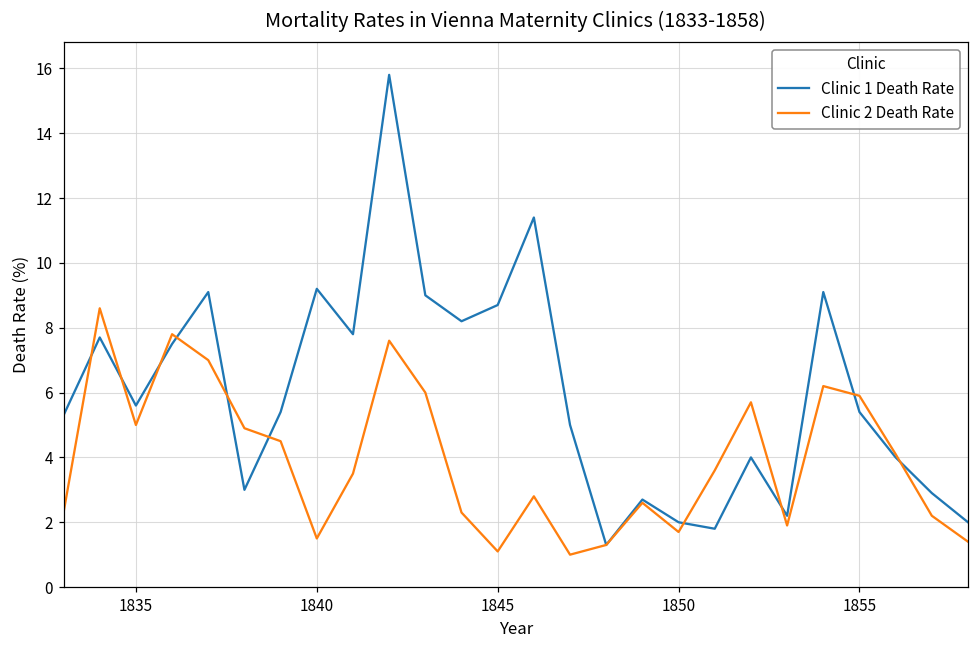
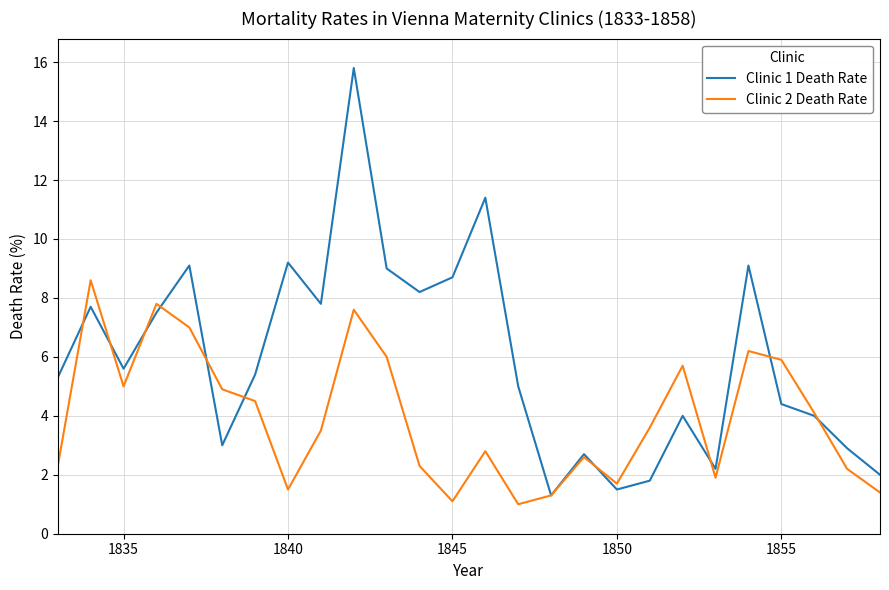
Clinic 1 Death Rate, 1850: 2.0 -> 1.5
Clinic 1 Death Rate, 1855: 5.4 -> 4.4
